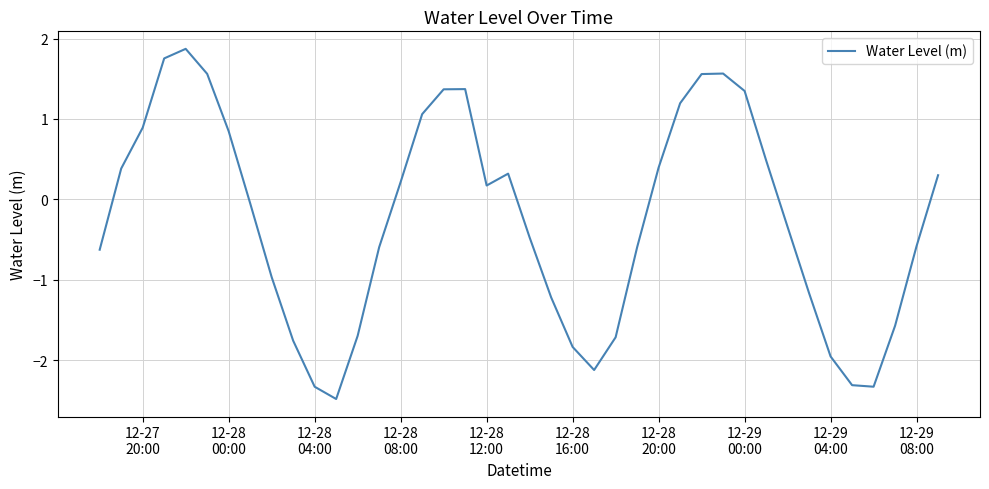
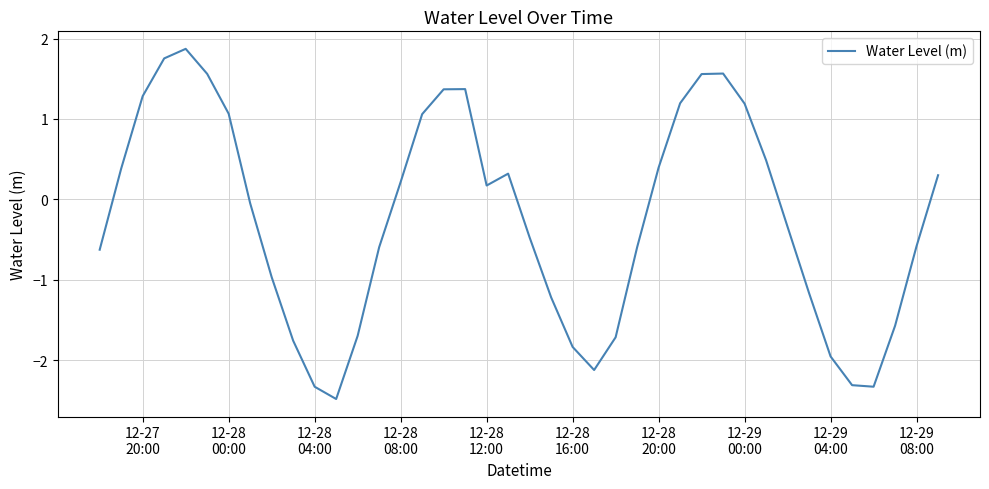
12-27 20:00: 0.9 -> 1.3
12-28 00:00: 0.8 -> 1.1
12-29 00:00: 1.3 -> 1.2
